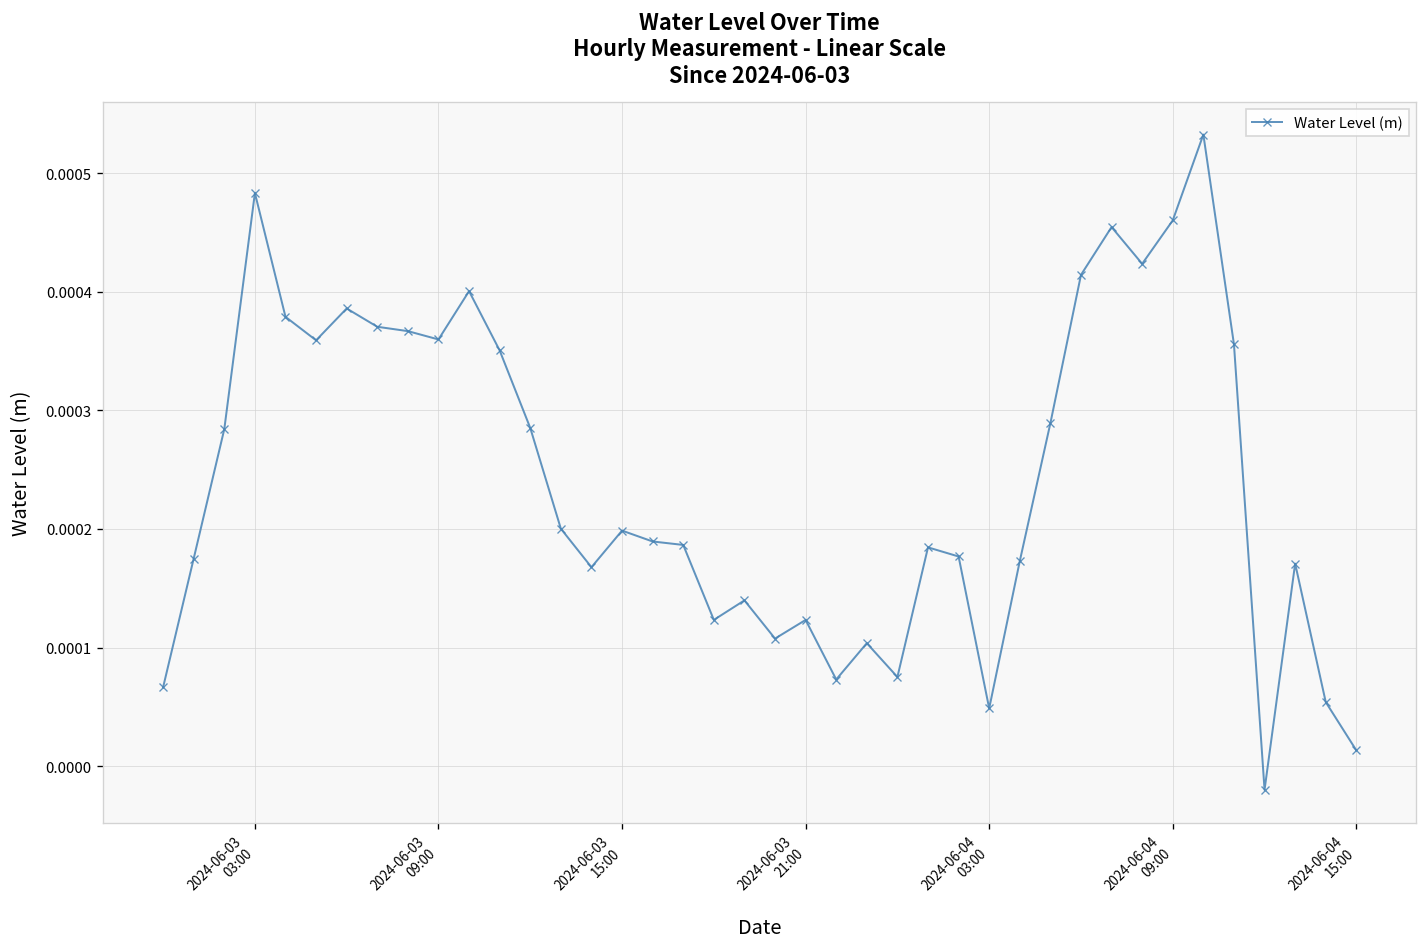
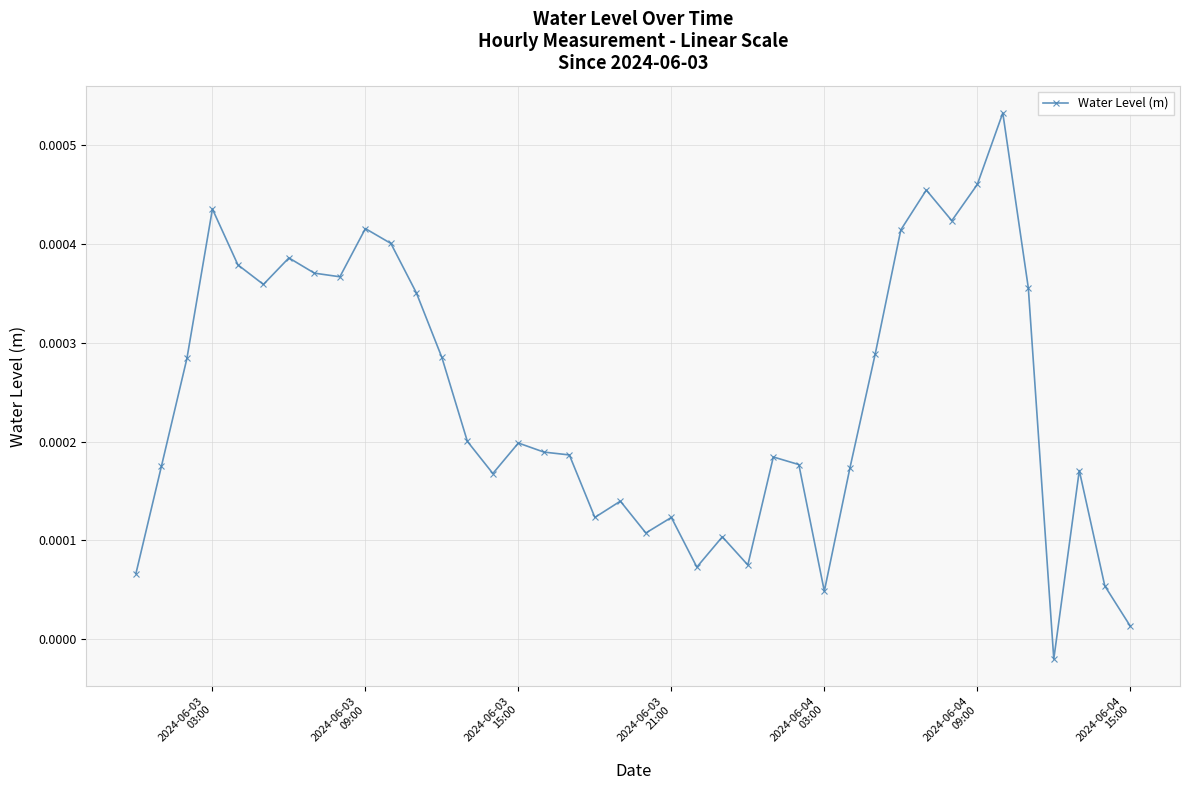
2024-06-03 03:00: 0.00048 -> 0.00044
2024-06-03 09:00: 0.00036 -> 0.00042
